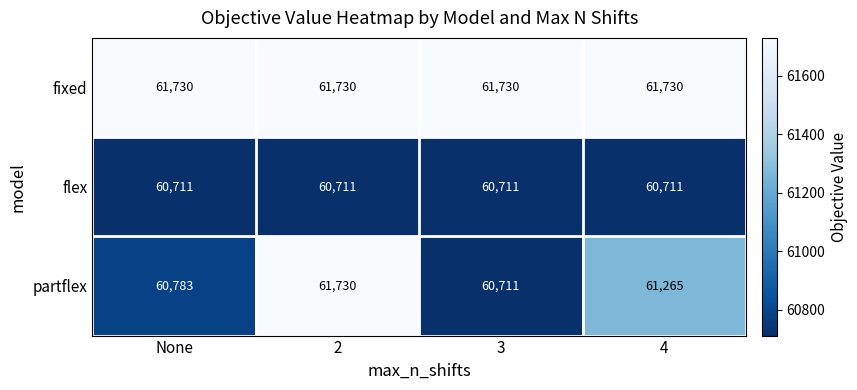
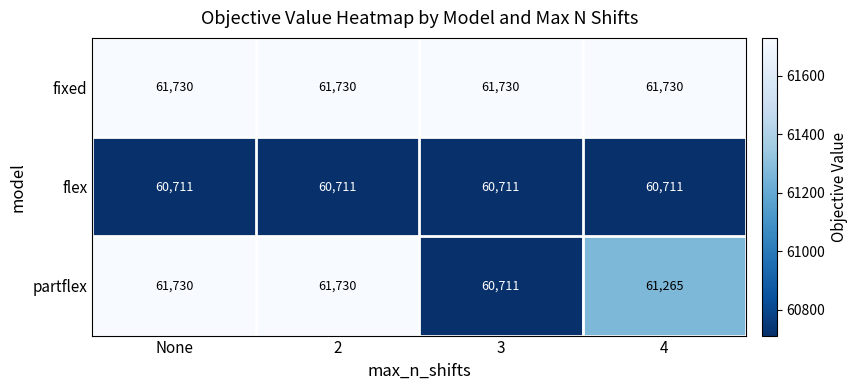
partflex, None: 60,783 -> 61,730
